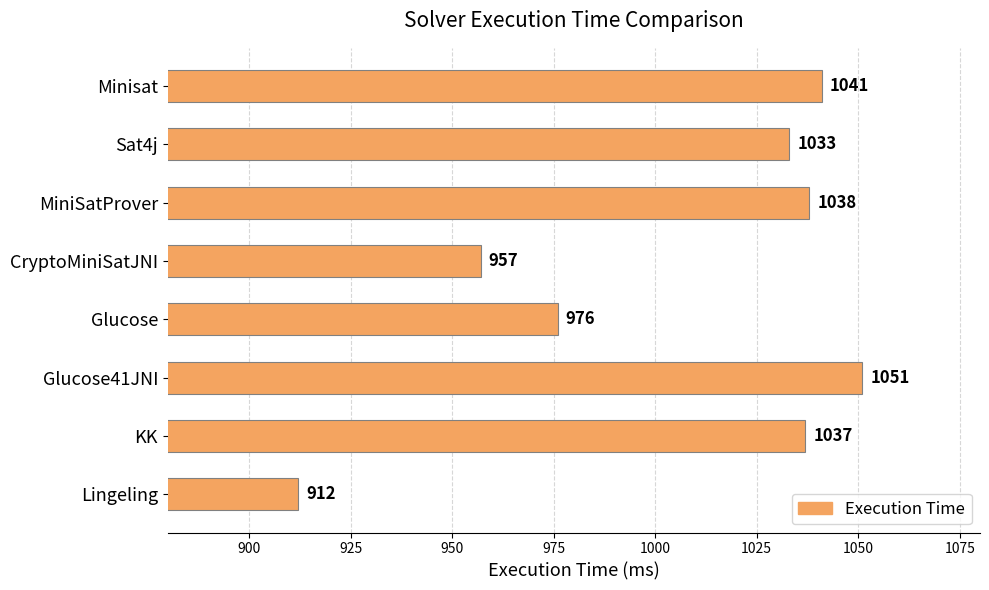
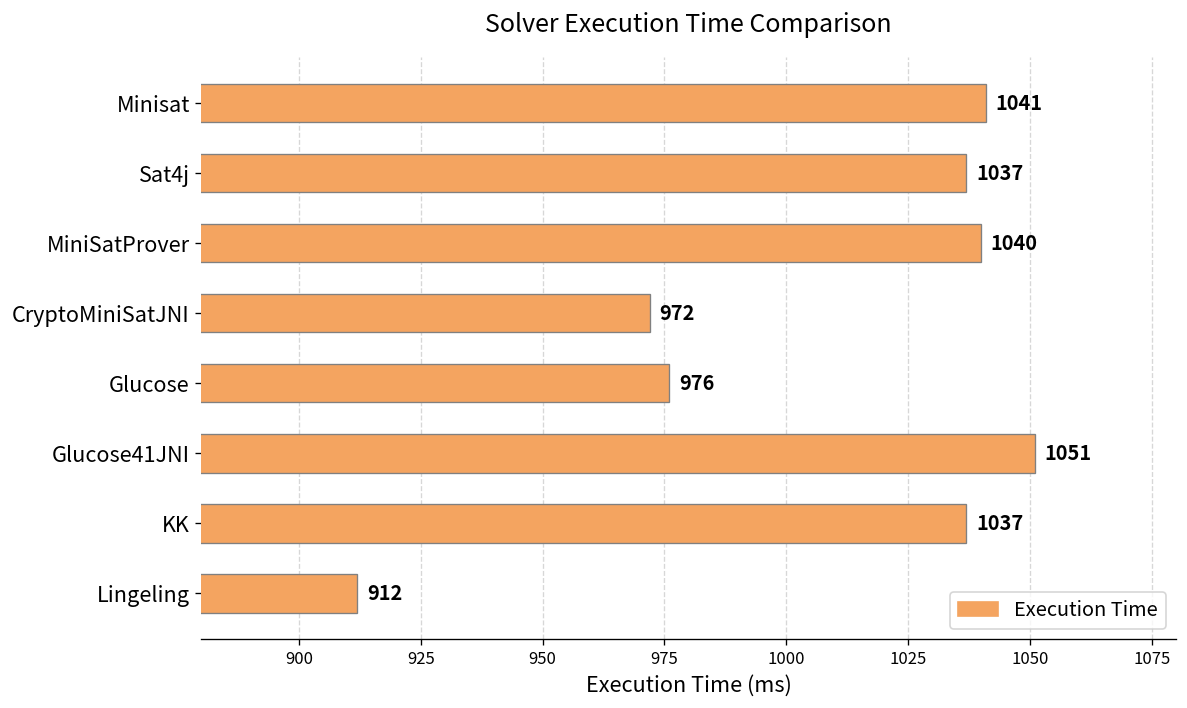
Sat4j: 1033 -> 1037
MiniSatProver: 1038 -> 1040
CryptoMiniSatJNI: 957 -> 972
